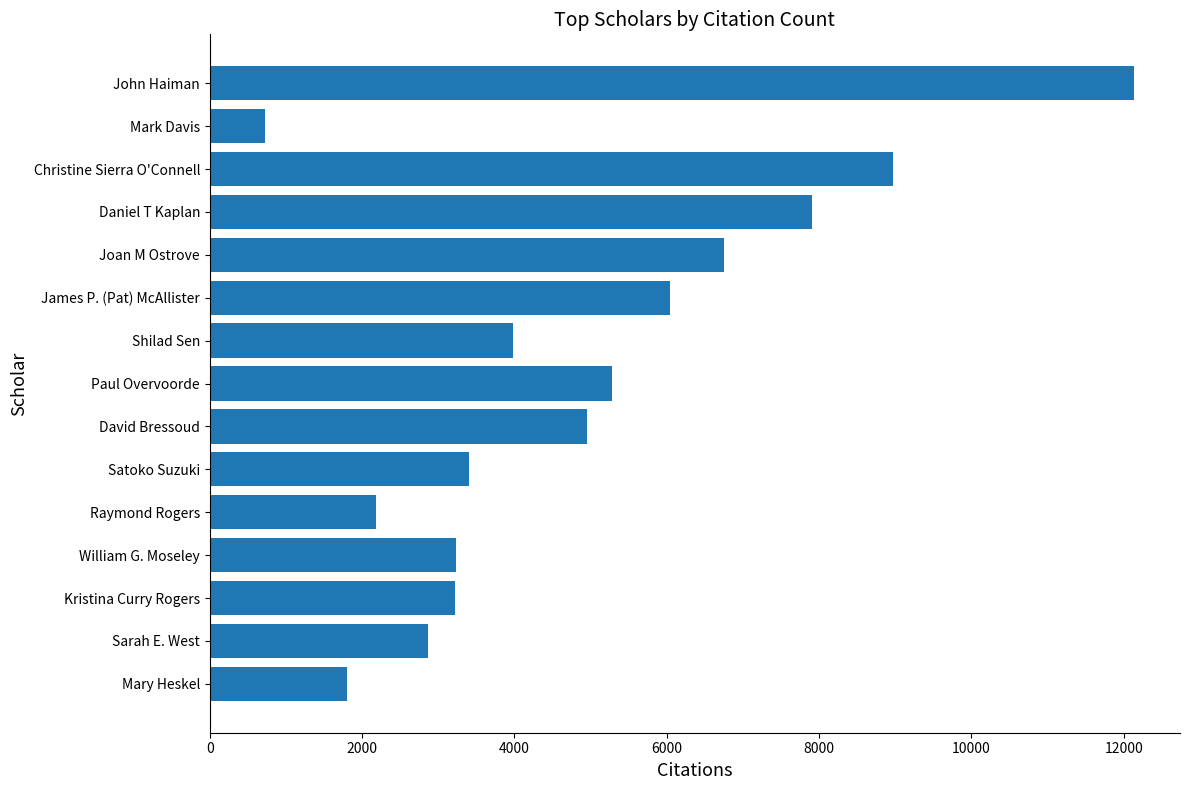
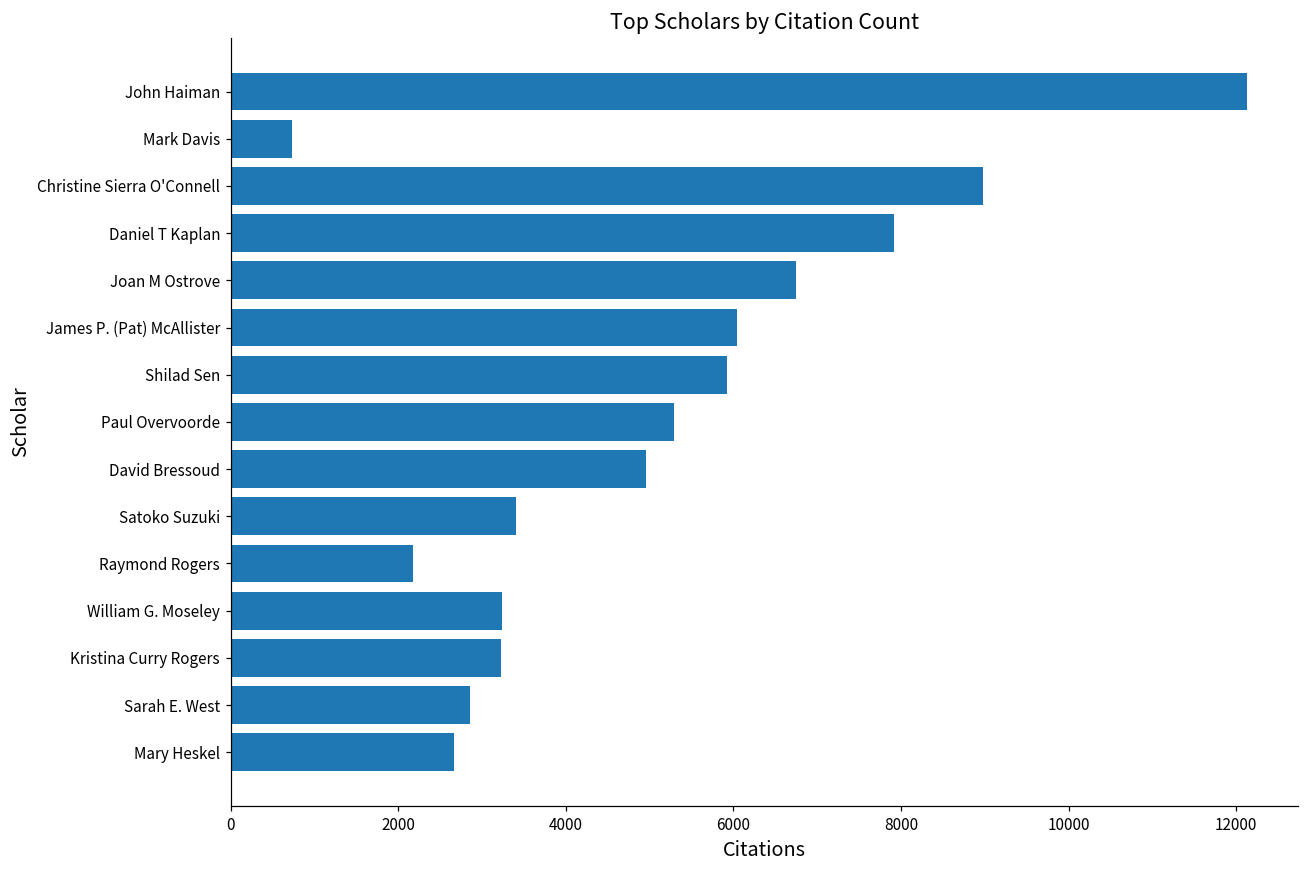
Shilad Sen: 4000 -> 5900
Mary Heskel: 1800 -> 2700
